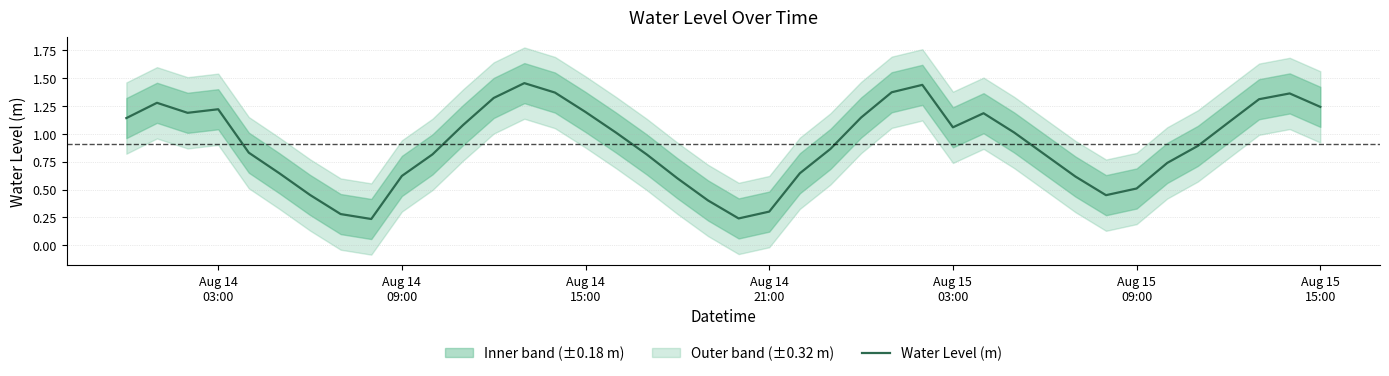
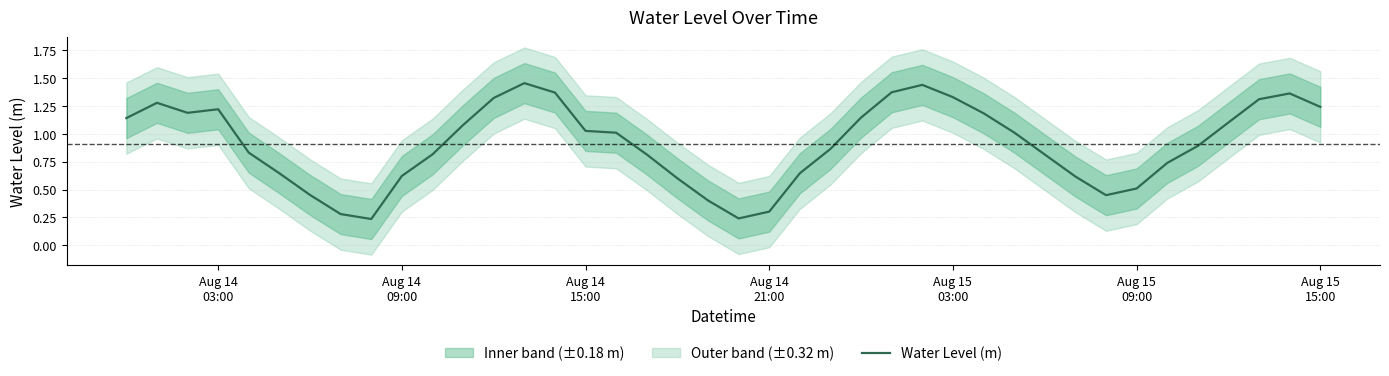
Water Level (m), Aug 14 15:00: 1.20 -> 1.03
Water Level (m), Aug 15 03:00: 1.06 -> 1.33
